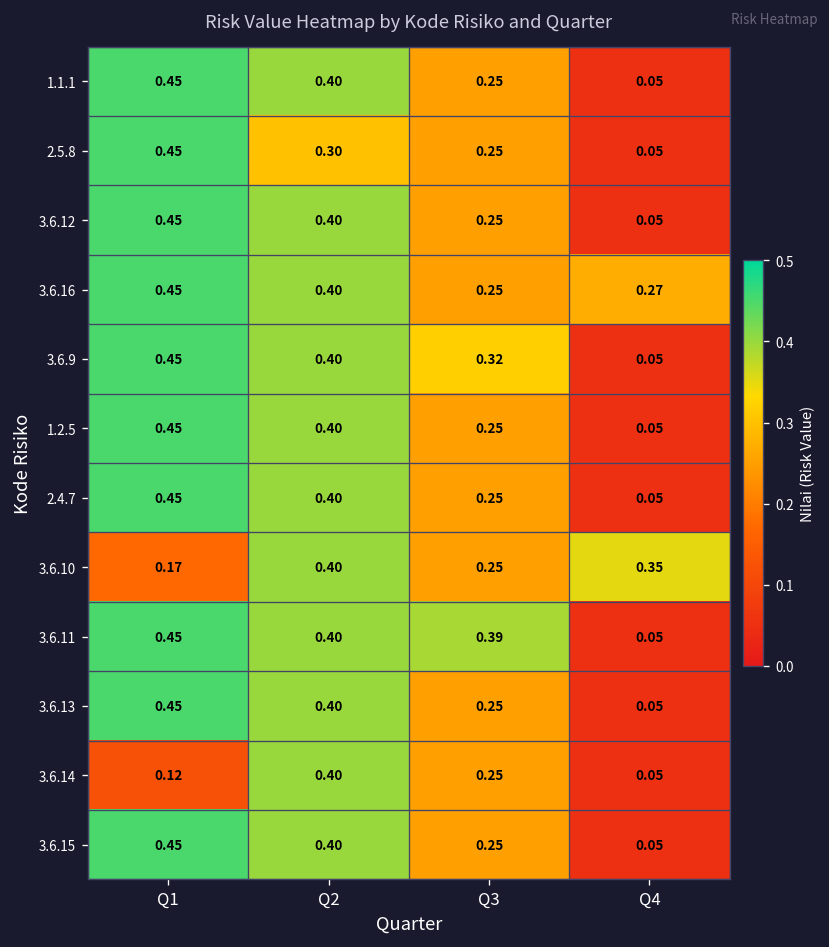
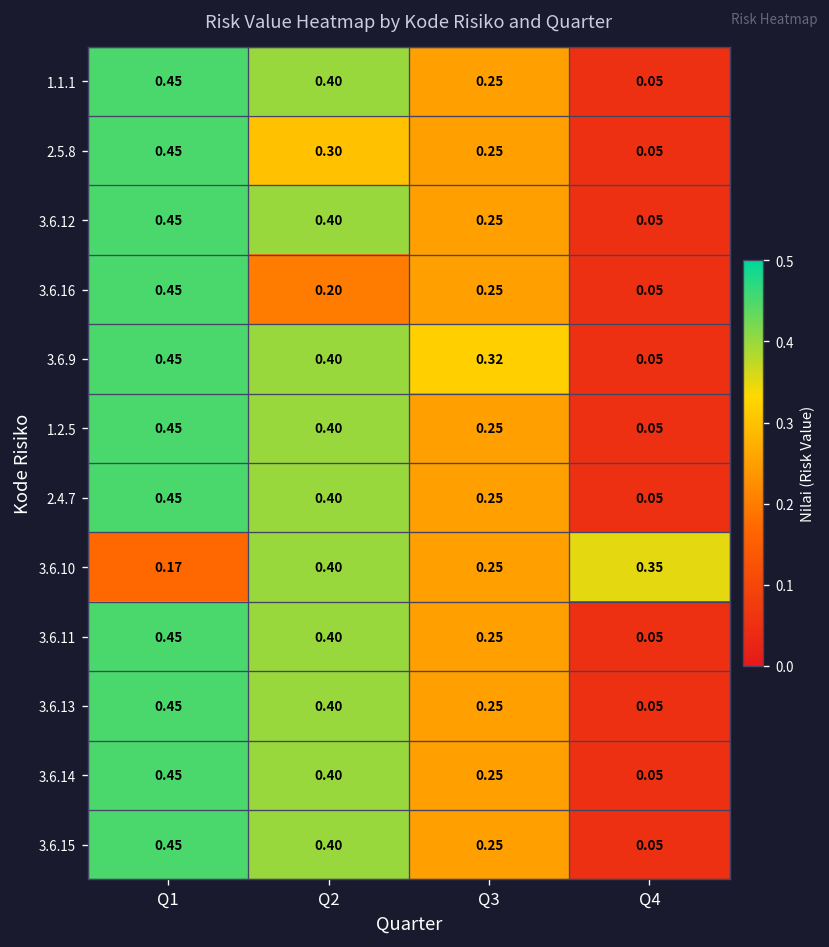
3.6.16, Q2: 0.40 -> 0.20
3.6.16, Q4: 0.27 -> 0.05
3.6.11, Q3: 0.39 -> 0.25
3.6.14, Q1: 0.12 -> 0.45
